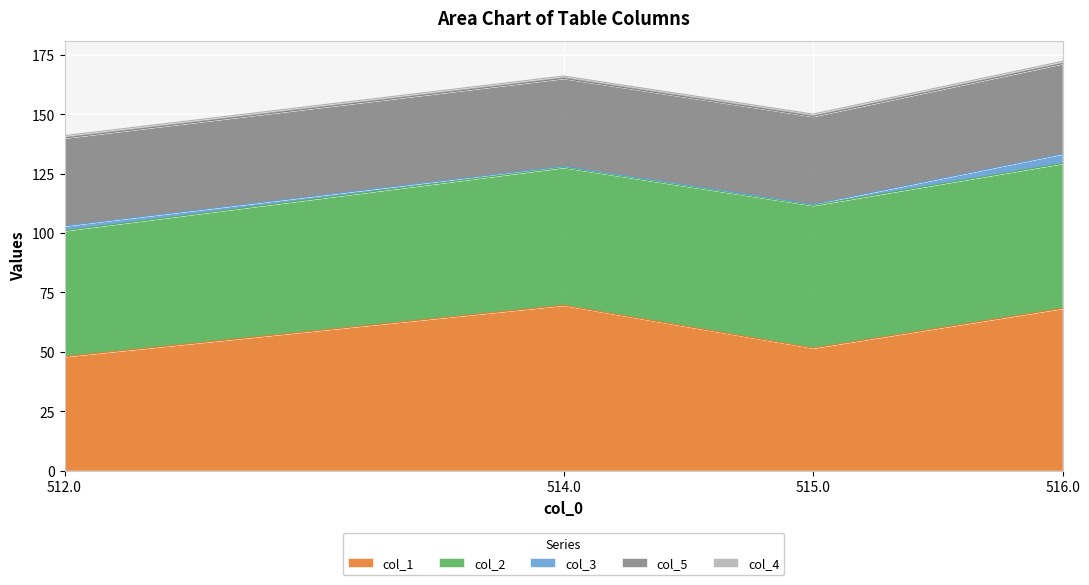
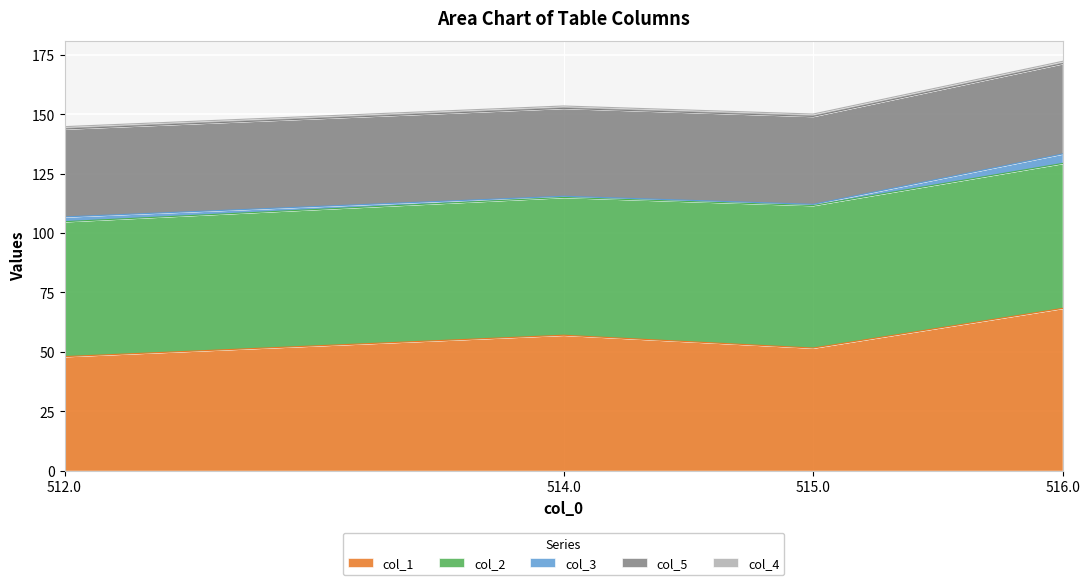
col_2, 512.0: 53 -> 57
col_1, 514.0: 70 -> 57
